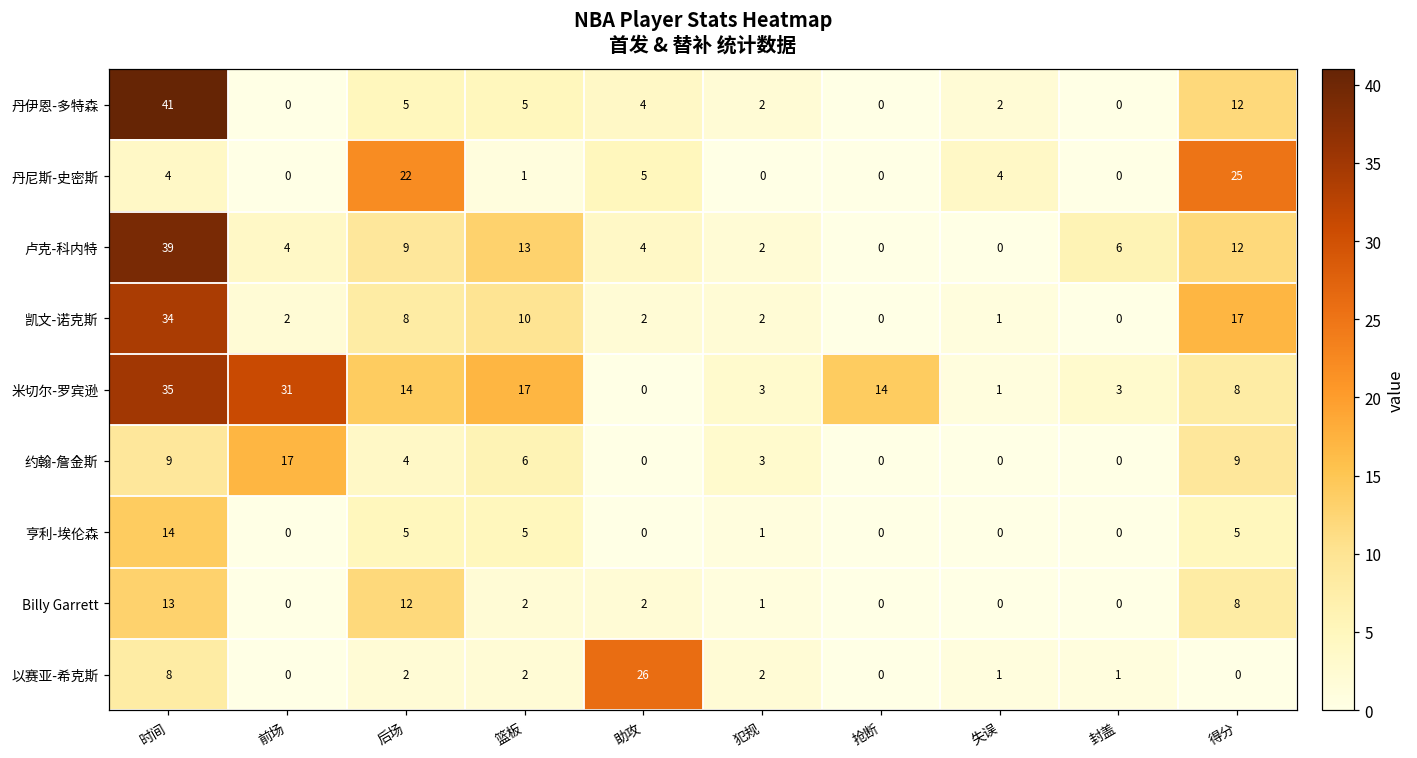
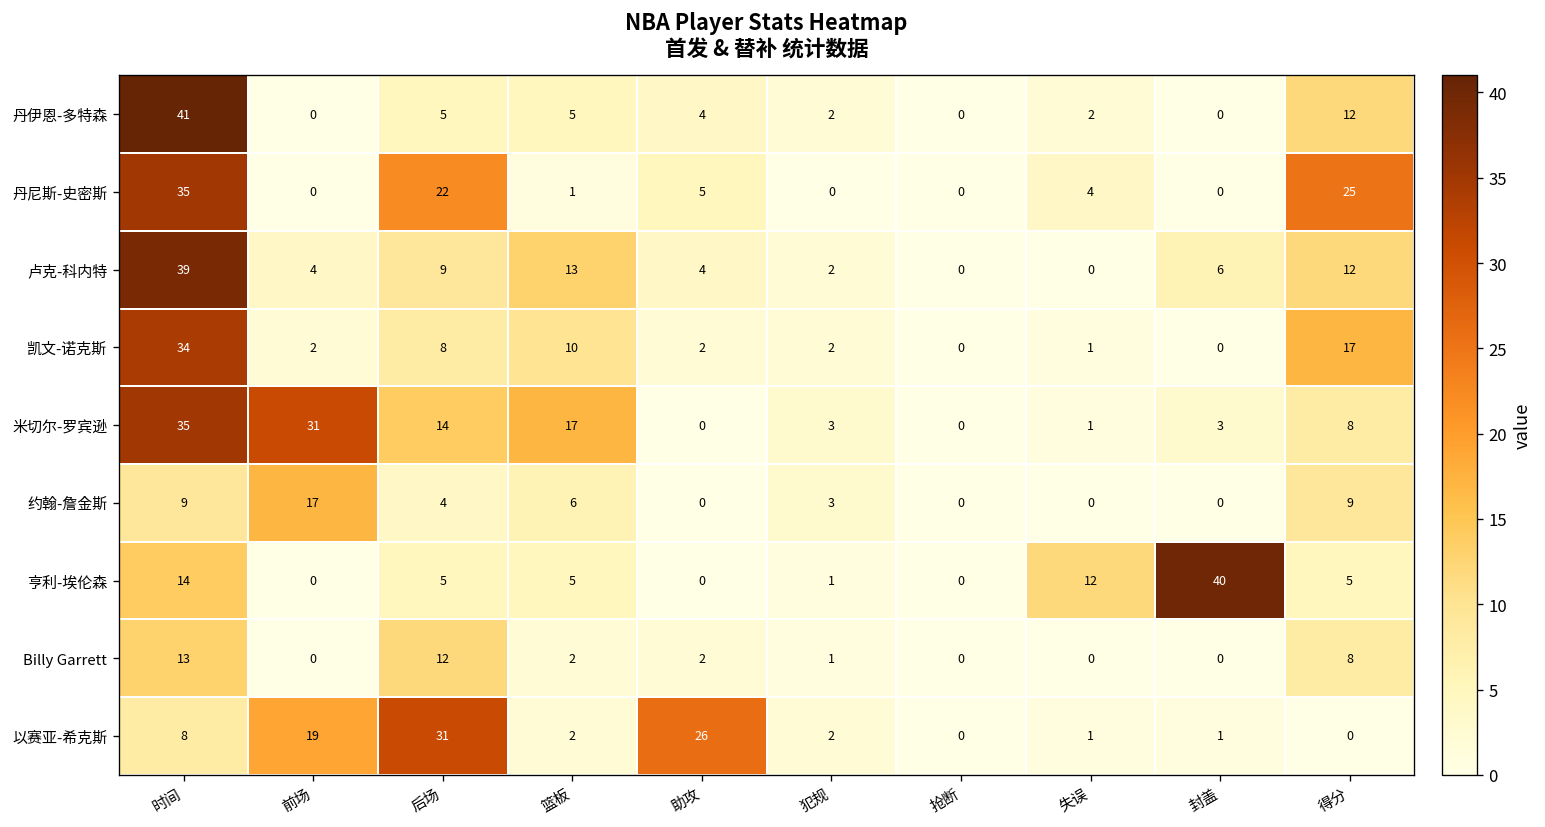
丹尼斯-史密斯, 时间: 4 -> 35
米切尔-罗宾逊, 抢断: 14 -> 0
亨利-埃伦森, 失误: 0 -> 12
亨利-埃伦森, 封盖: 0 -> 40
以赛亚-希克斯, 前场: 0 -> 19
以赛亚-希克斯, 后场: 2 -> 31
